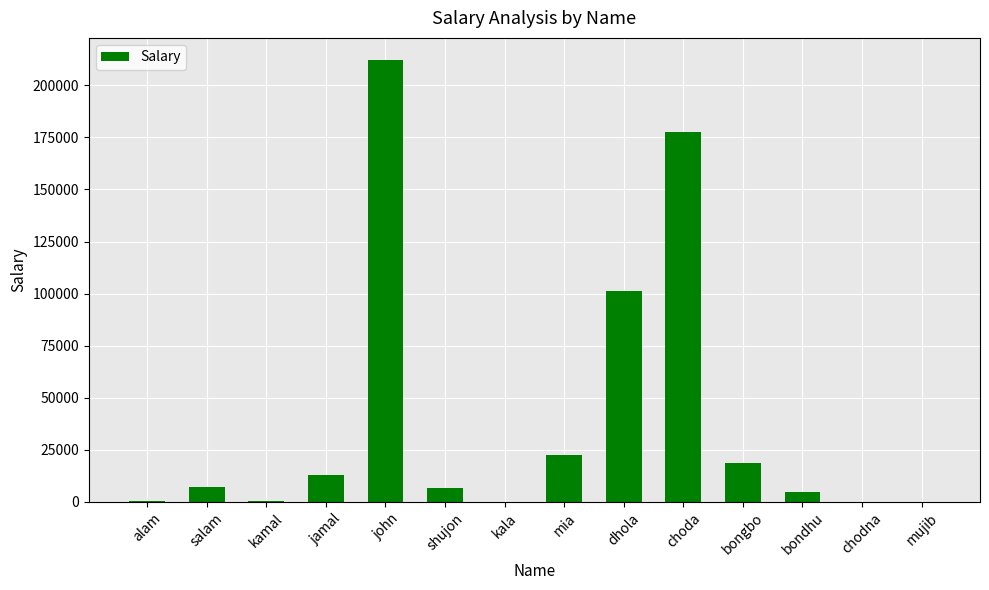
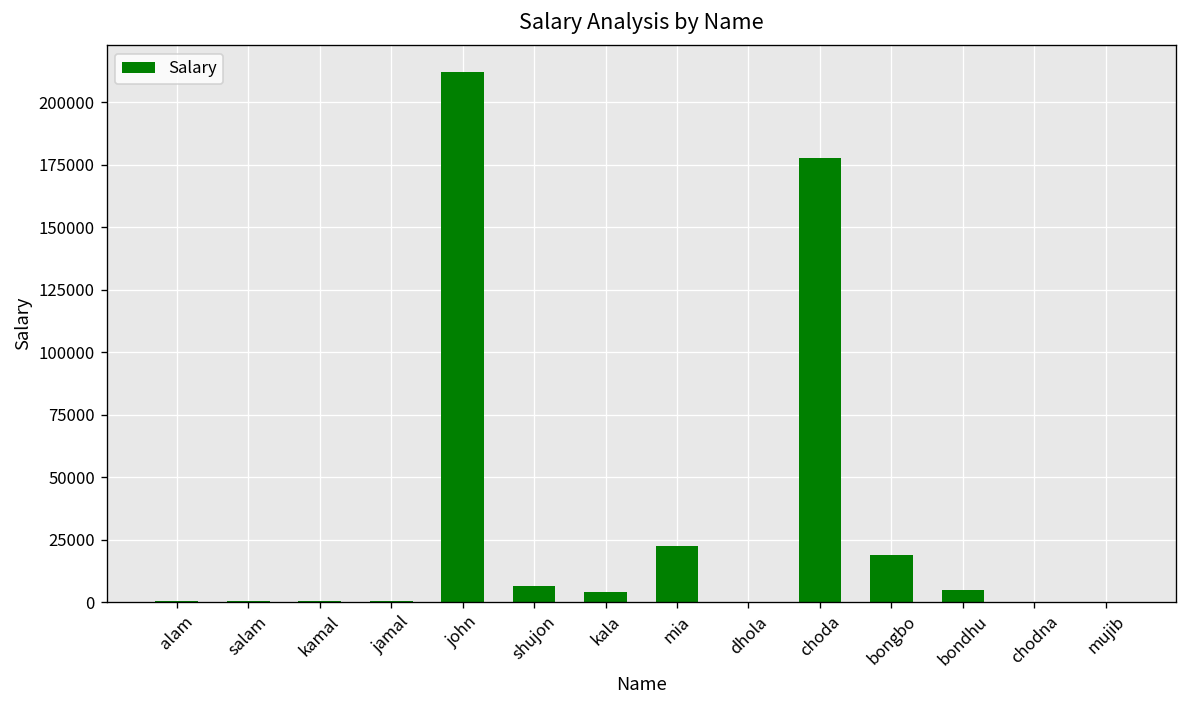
salam: 7000 -> 0
jamal: 13000 -> 1000
kala: 0 -> 4000
dhola: 101000 -> 0
